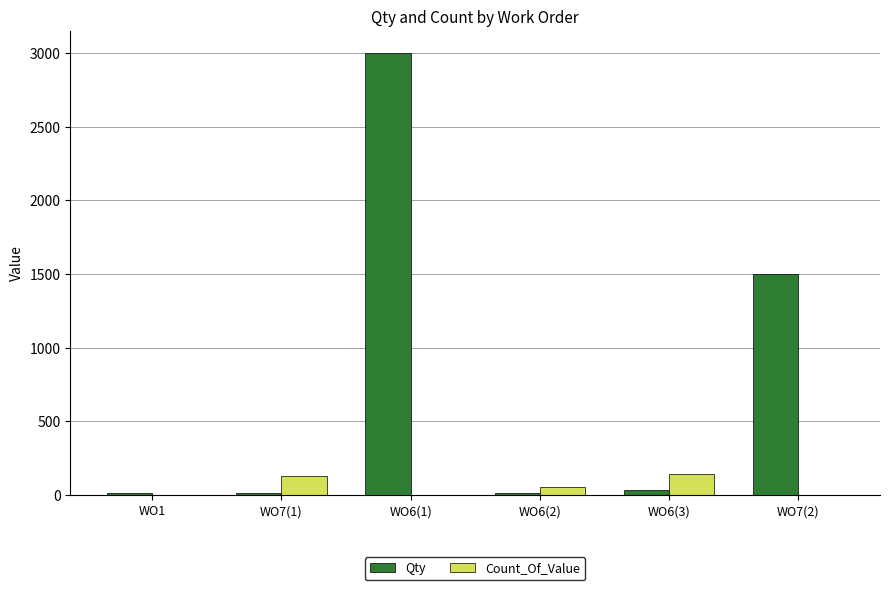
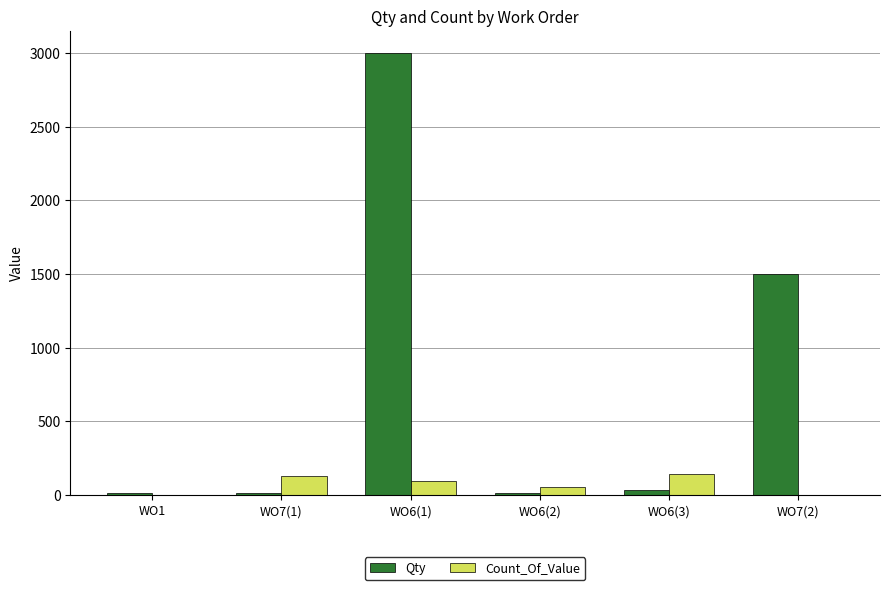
Count_Of_Value, WO6(1): 0 -> 90
